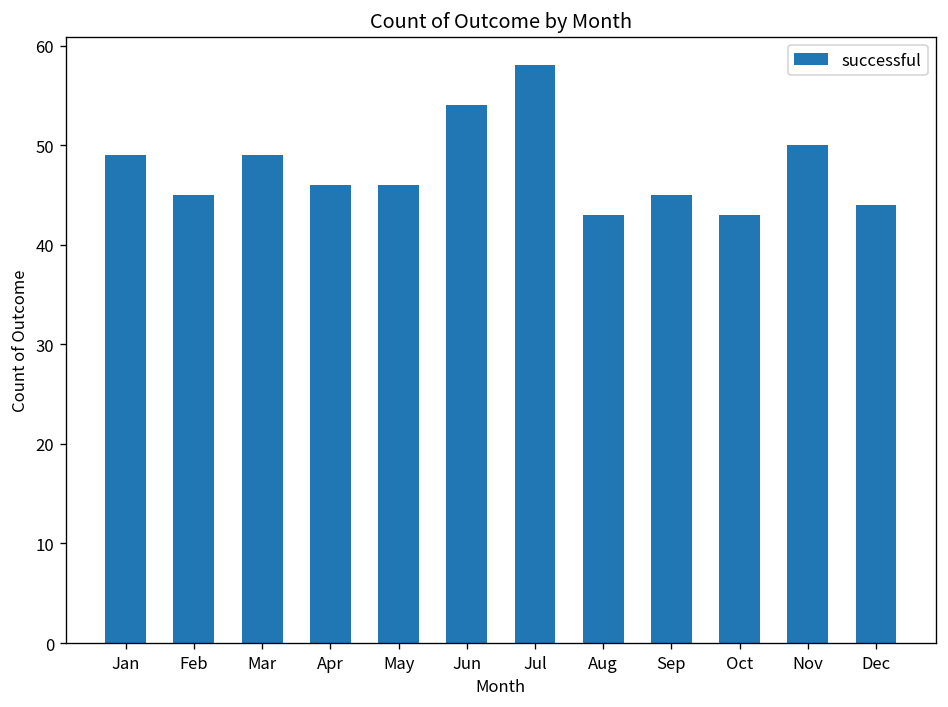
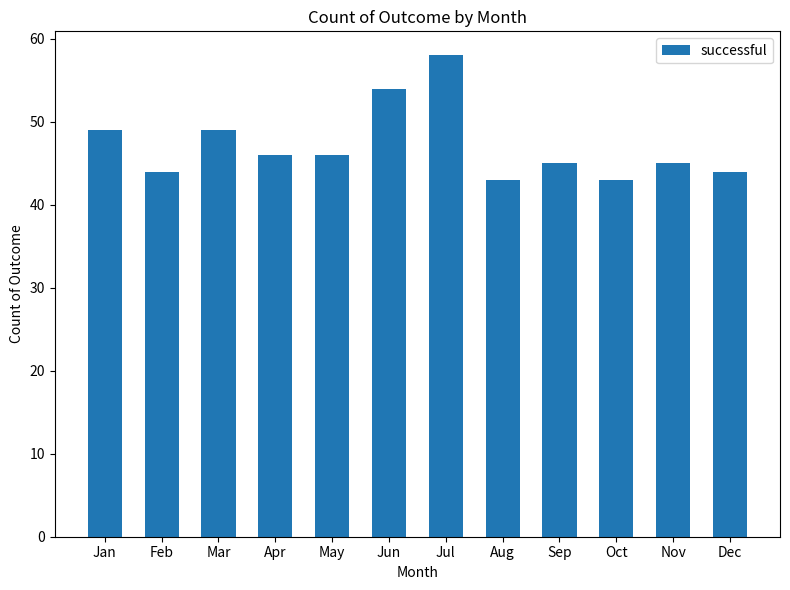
Feb: 45 -> 44
Nov: 50 -> 45
